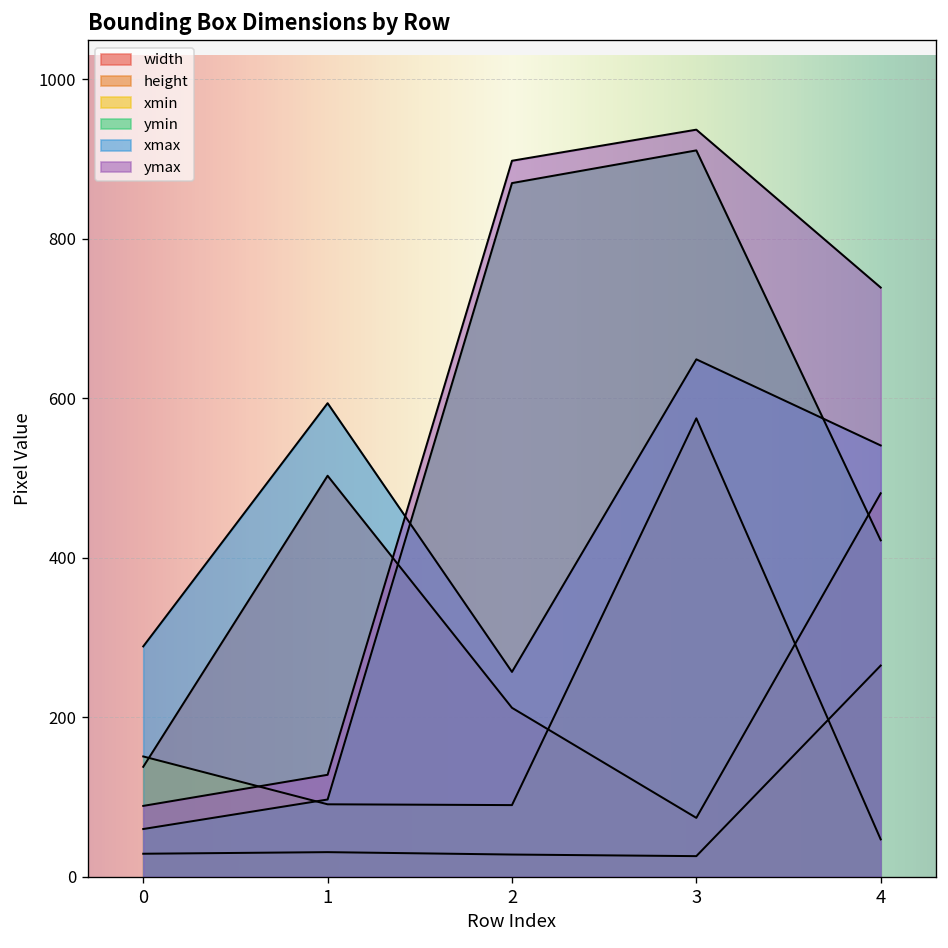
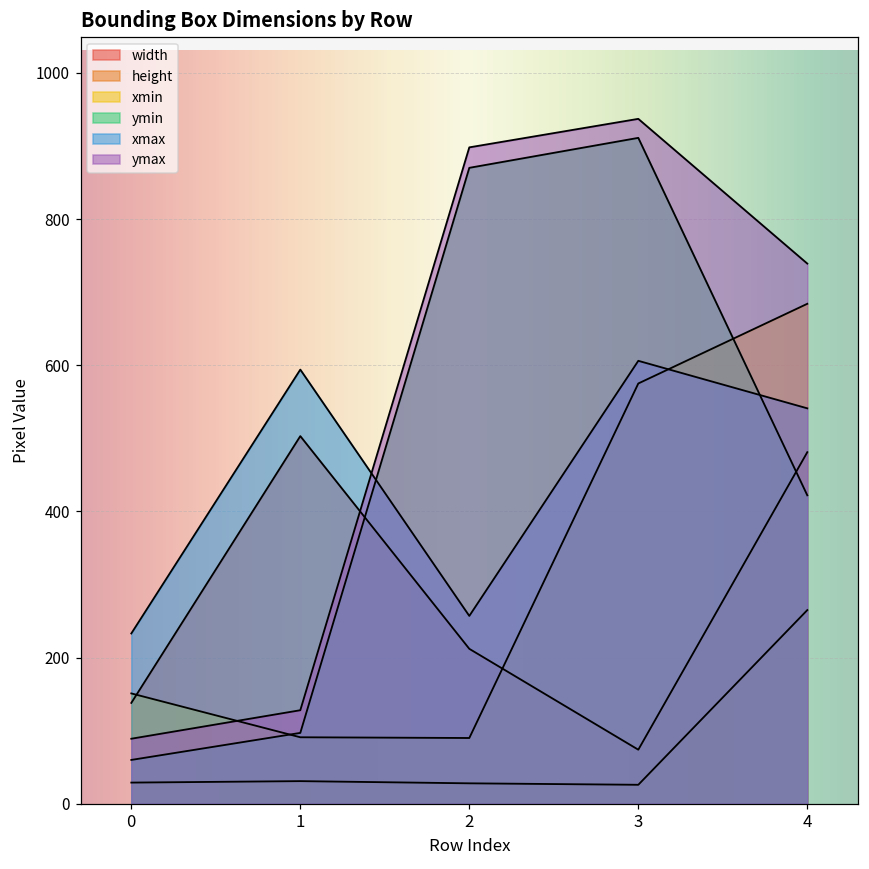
xmax, 0: 290 -> 230
xmax, 3: 650 -> 610
xmin, 4: 50 -> 680
